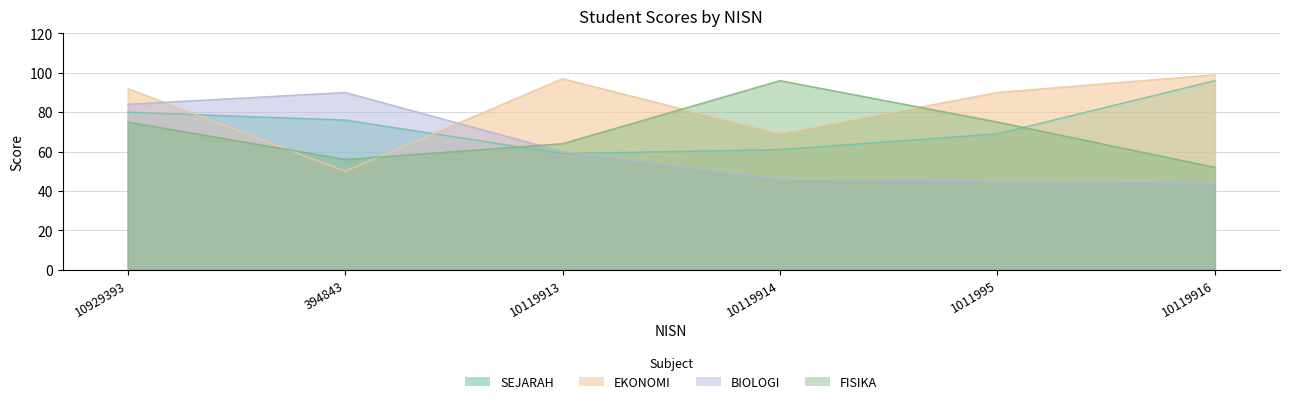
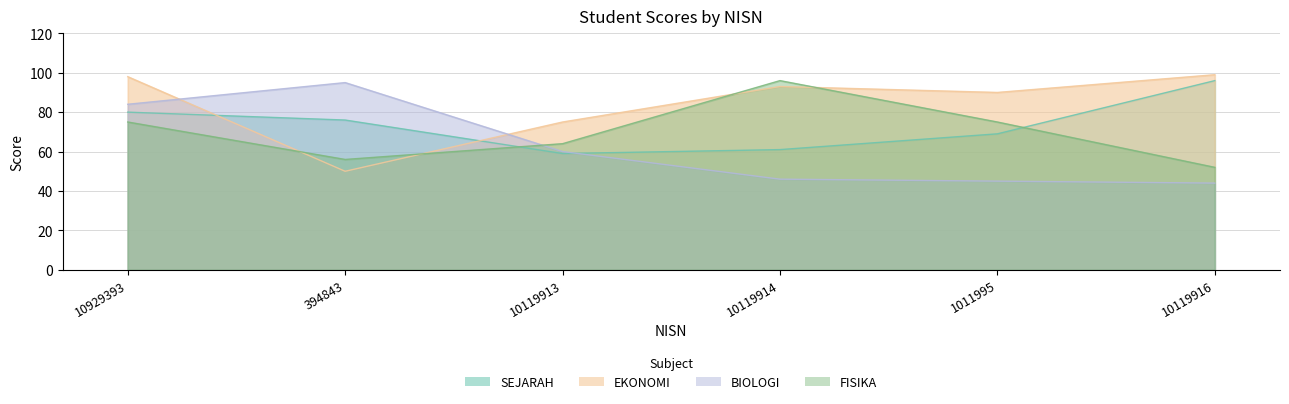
EKONOMI, 10929393: 92 -> 98
BIOLOGI, 394843: 90 -> 95
EKONOMI, 10119913: 97 -> 75
EKONOMI, 10119914: 69 -> 93
